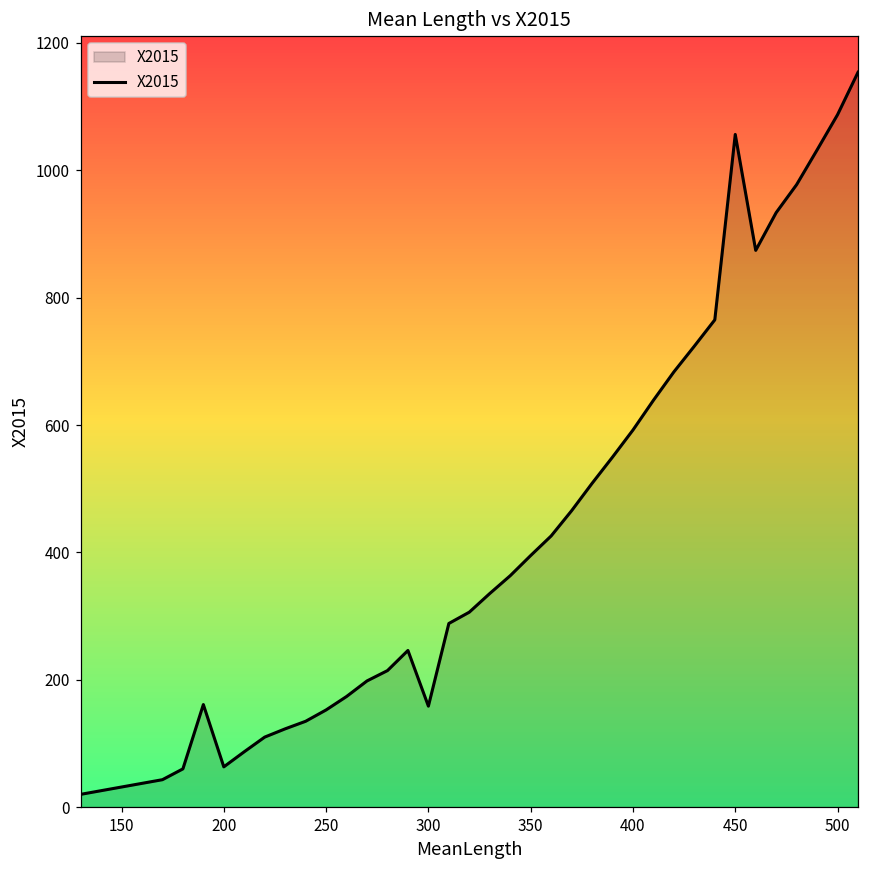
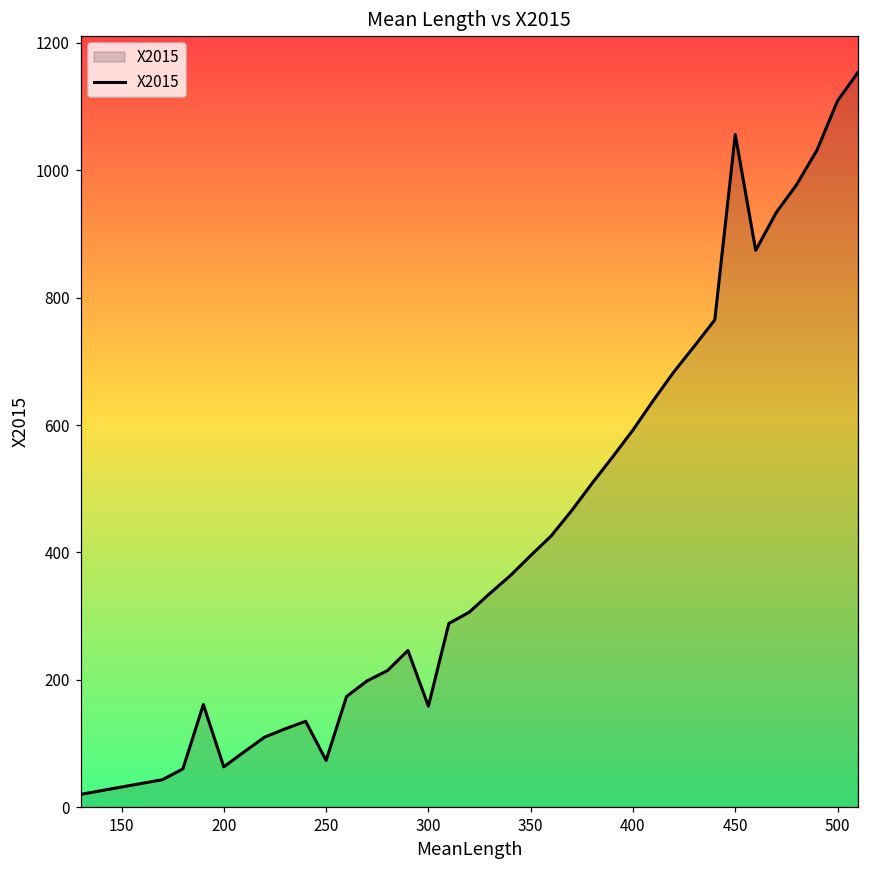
250: 150 -> 70
500: 1090 -> 1110
